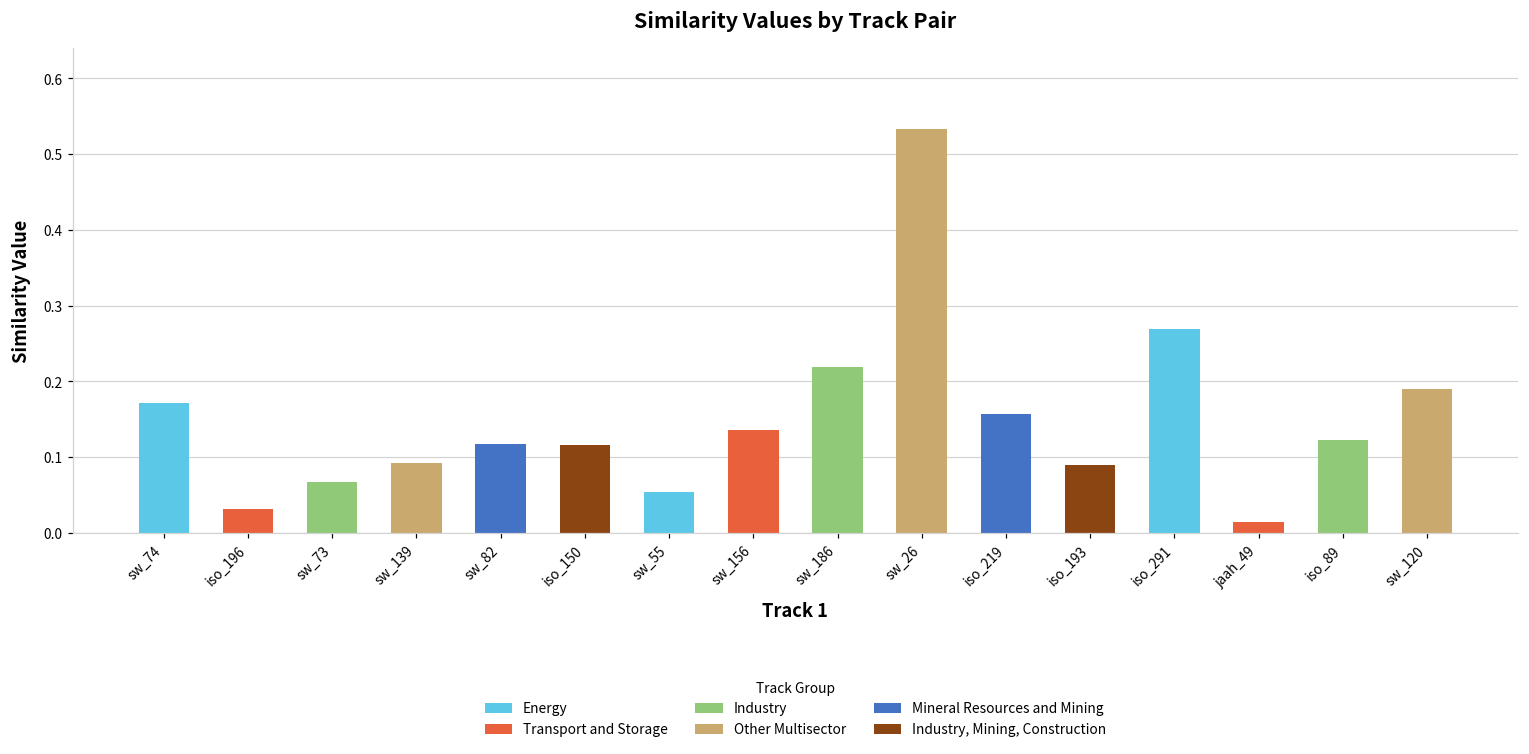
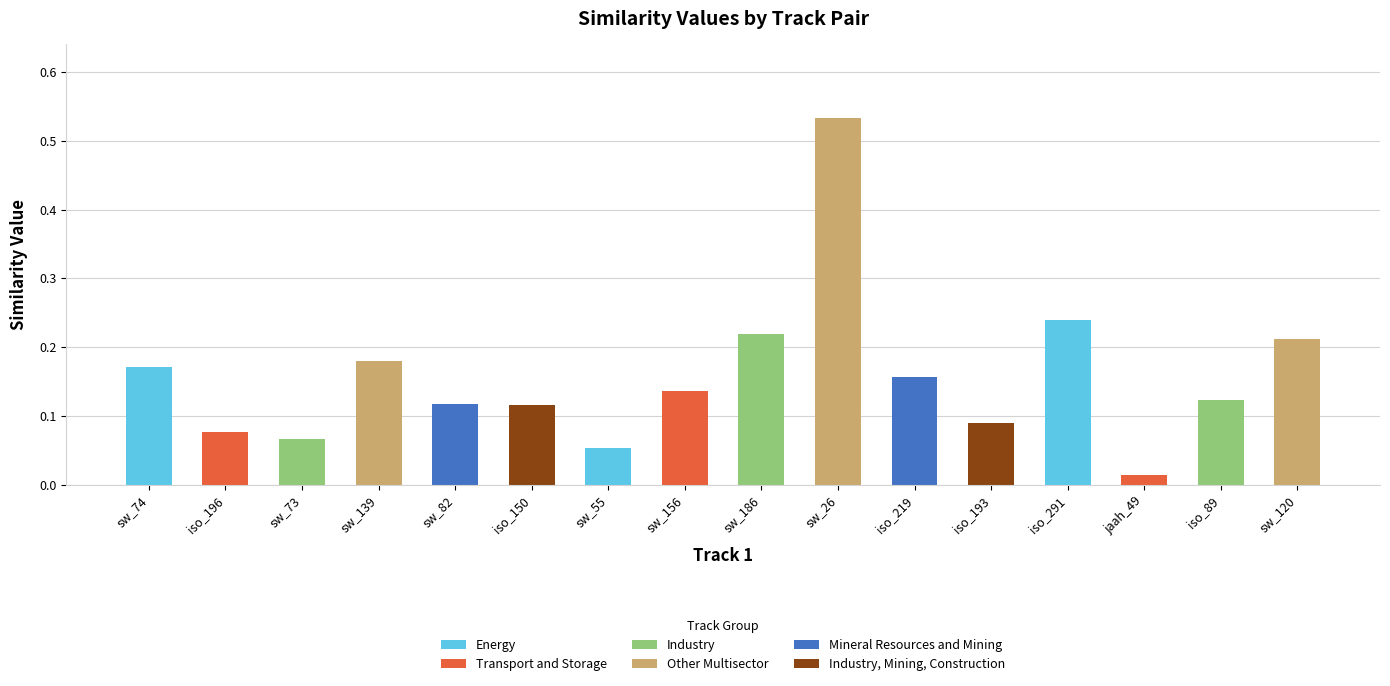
iso_196: 0.03 -> 0.08
sw_139: 0.09 -> 0.18
iso_291: 0.27 -> 0.24
sw_120: 0.19 -> 0.21
